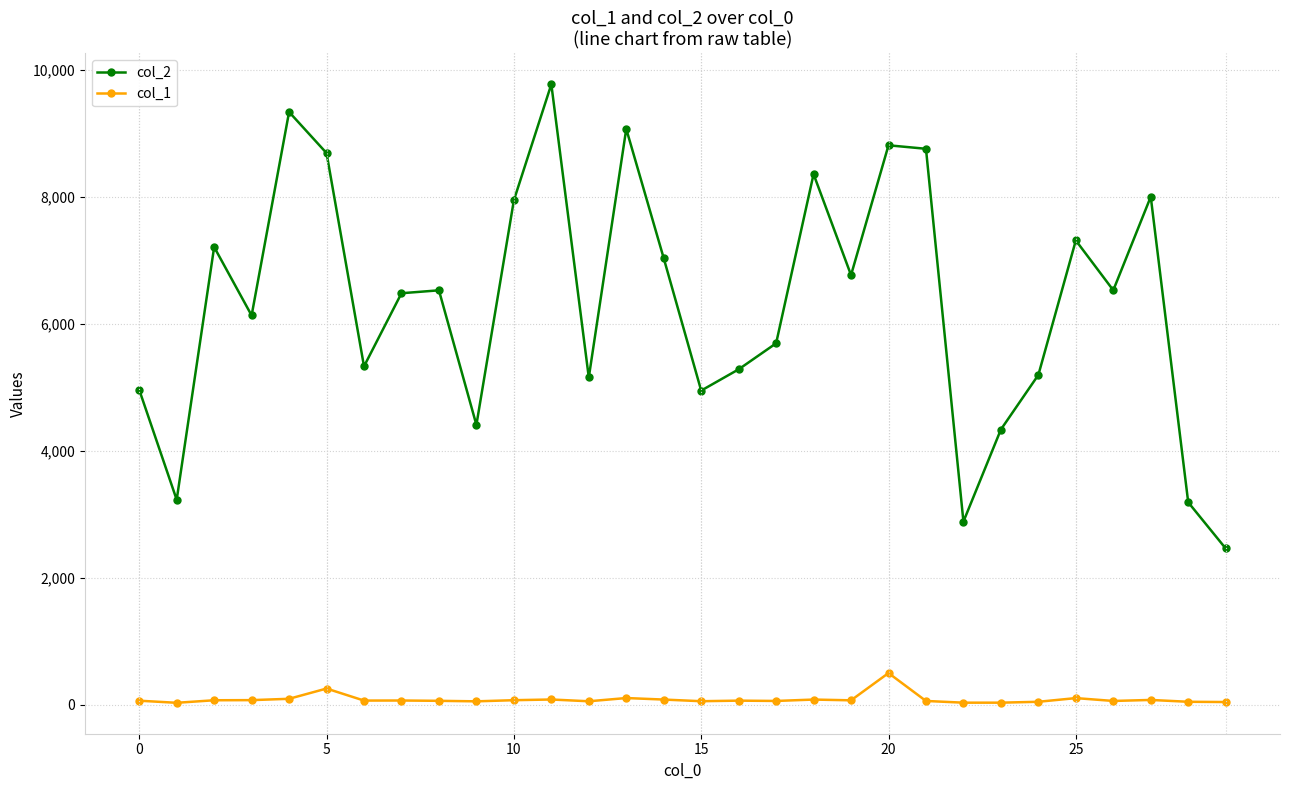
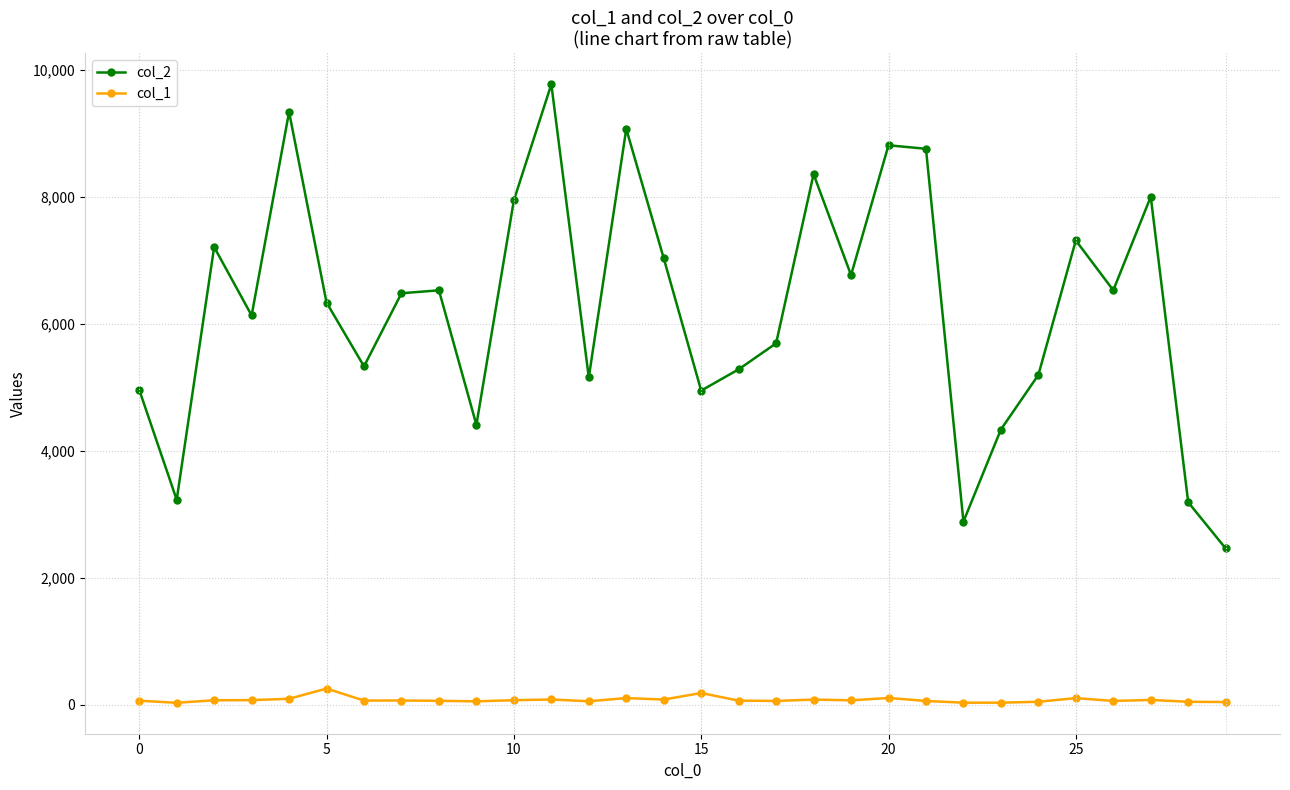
col_2, 5: 8,700 -> 6,300
col_1, 15: 100 -> 200
col_1, 20: 500 -> 100
